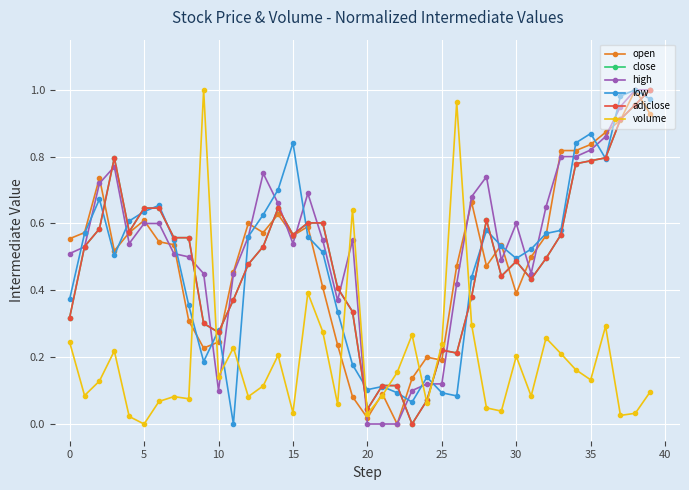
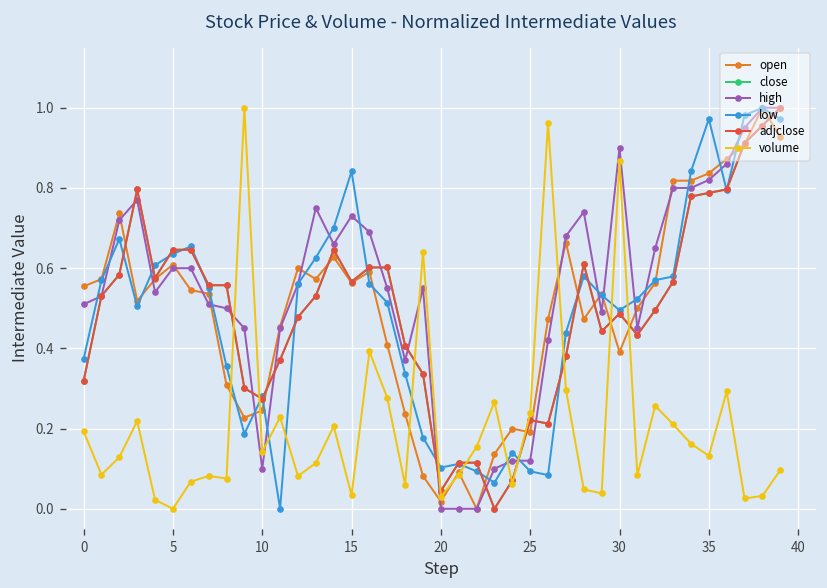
volume, 0: 0.24 -> 0.19
high, 15: 0.54 -> 0.73
high, 30: 0.60 -> 0.90
volume, 30: 0.20 -> 0.87
low, 35: 0.87 -> 0.97
